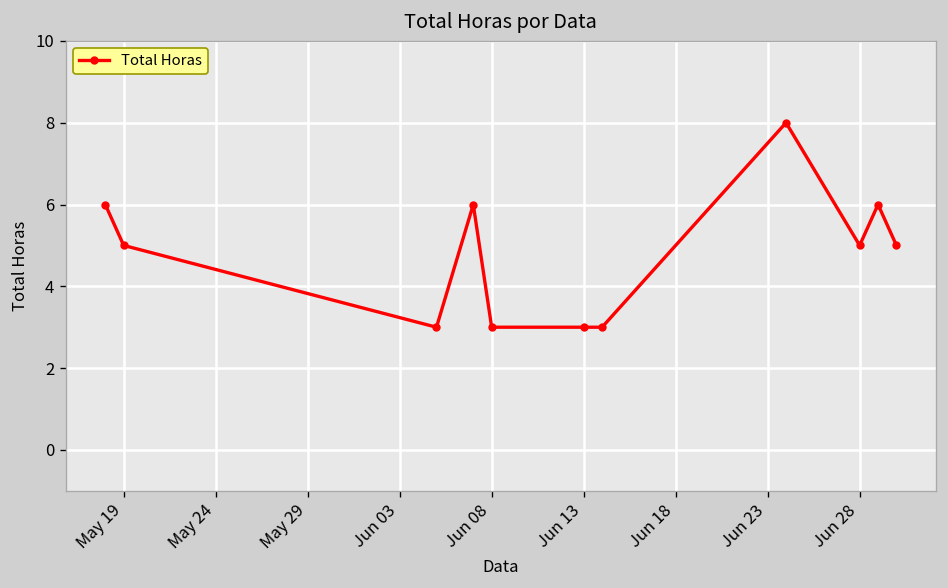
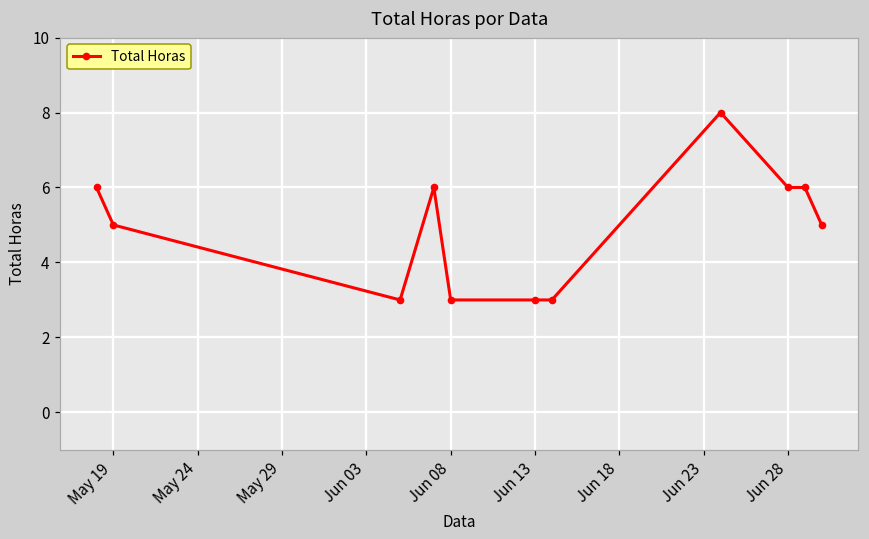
Jun 28: 5 -> 6
